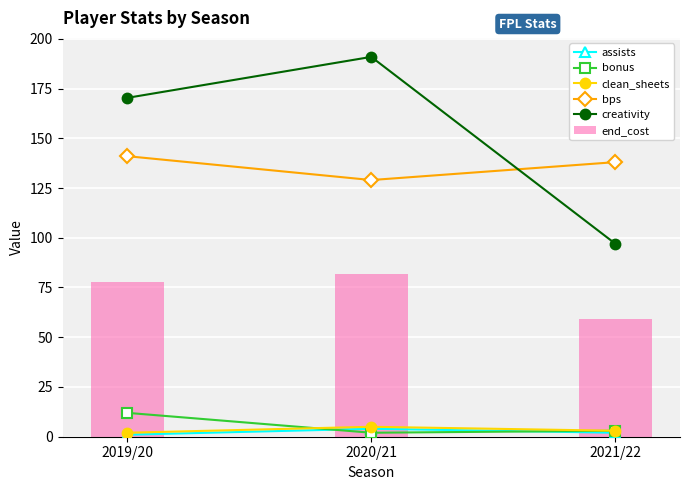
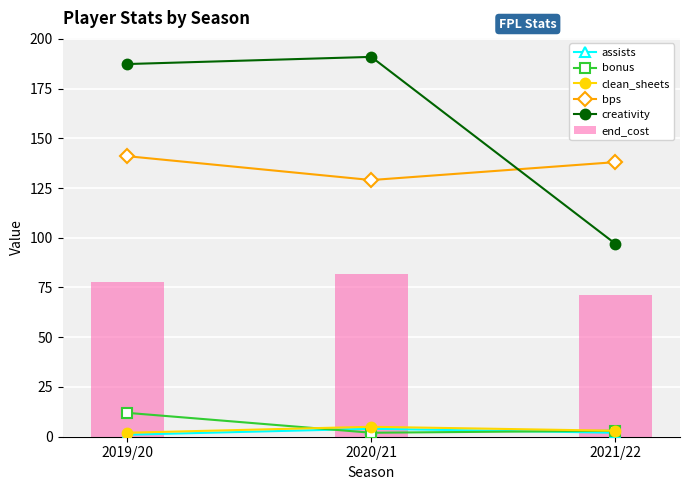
creativity, 2019/20: 170 -> 187
end_cost, 2021/22: 59 -> 71
